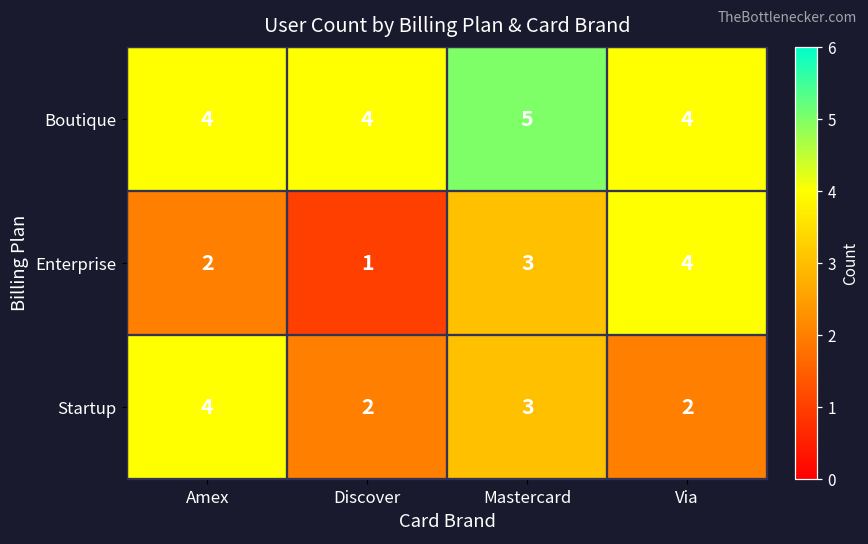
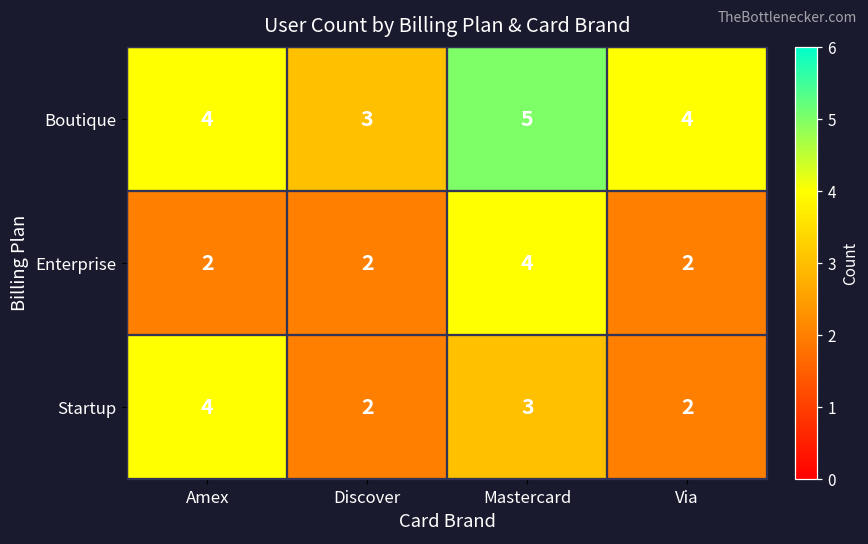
Boutique, Discover: 4 -> 3
Enterprise, Discover: 1 -> 2
Enterprise, Mastercard: 3 -> 4
Enterprise, Via: 4 -> 2
